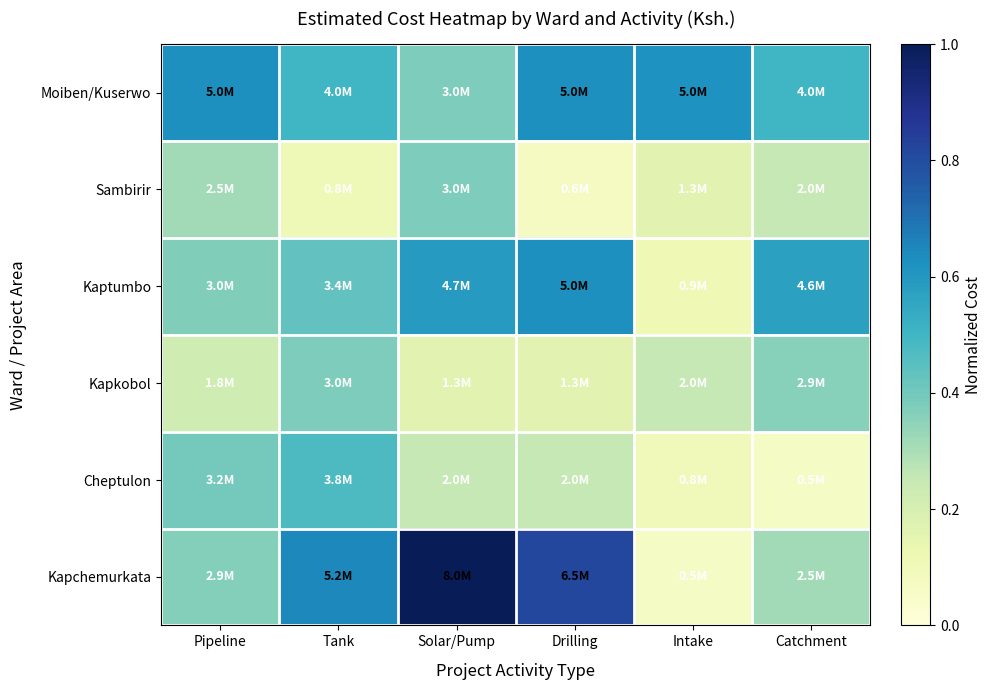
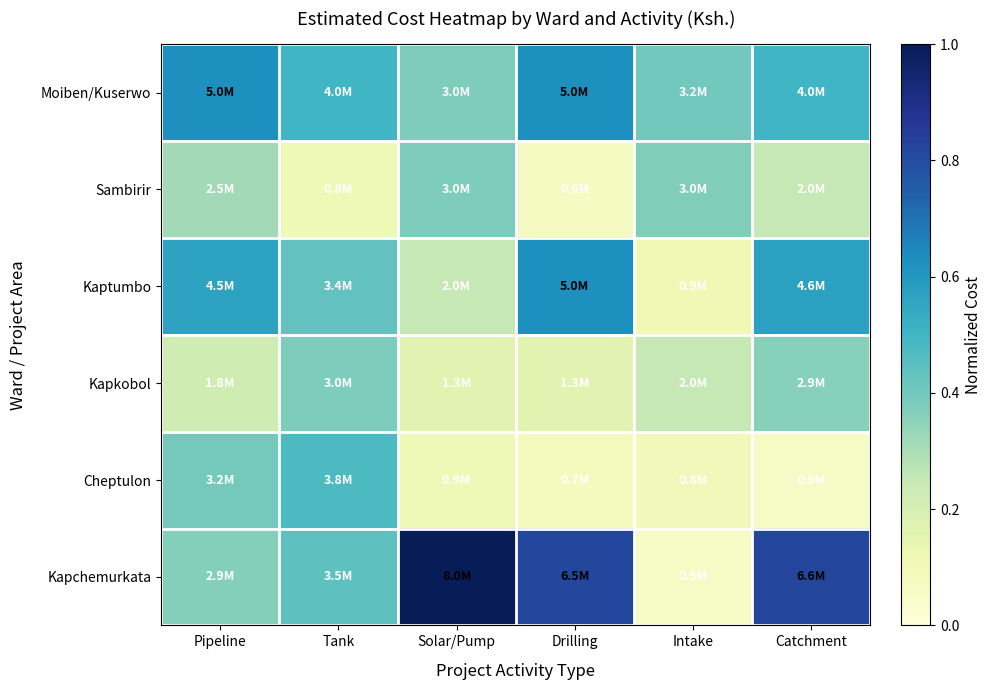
Moiben/Kuserwo, Intake: 5.0M -> 3.2M
Sambirir, Intake: 1.3M -> 3.0M
Kaptumbo, Pipeline: 3.0M -> 4.5M
Kaptumbo, Solar/Pump: 4.7M -> 2.0M
Cheptulon, Solar/Pump: 2.0M -> 0.9M
Cheptulon, Drilling: 2.0M -> 0.7M
Kapchemurkata, Tank: 5.2M -> 3.5M
Kapchemurkata, Catchment: 2.5M -> 6.6M
